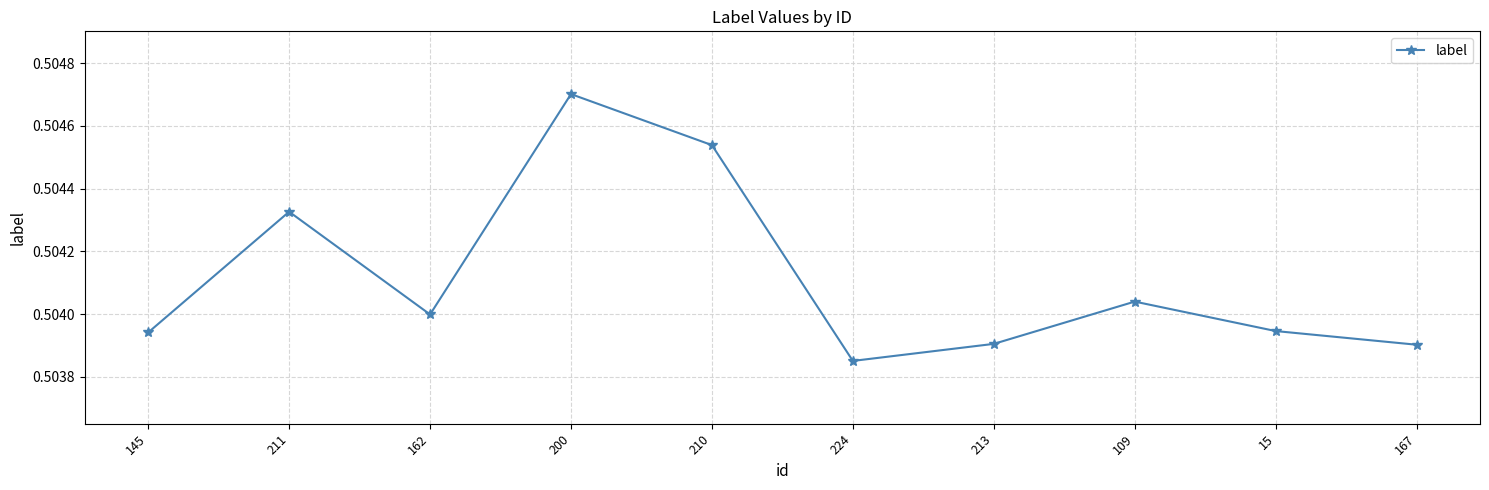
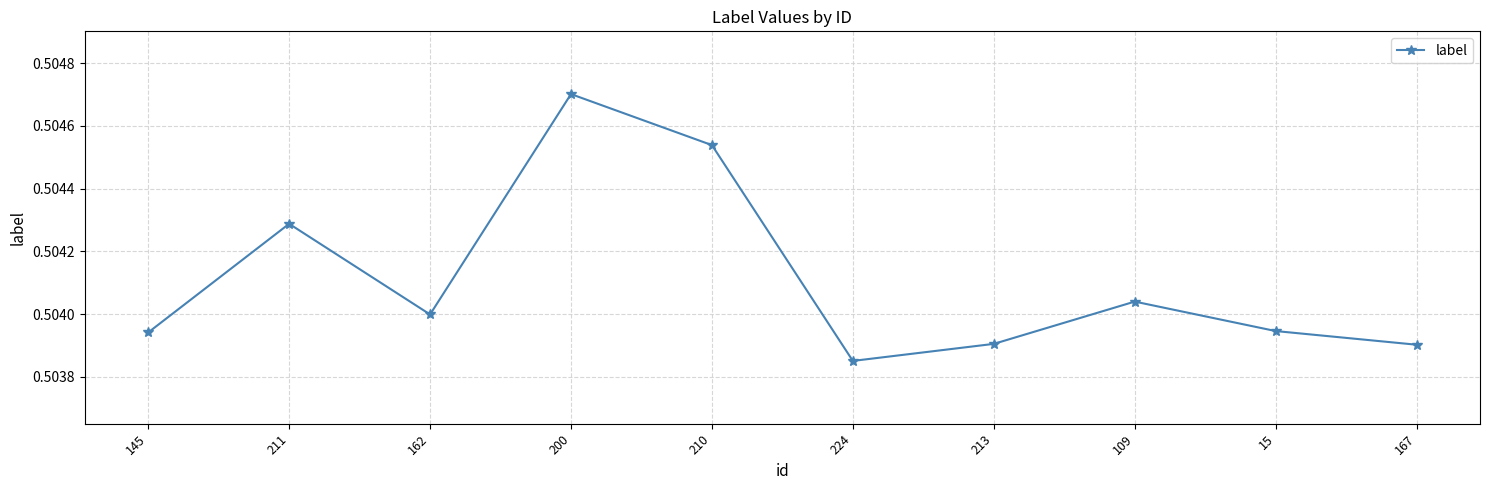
211: 0.50433 -> 0.50429
